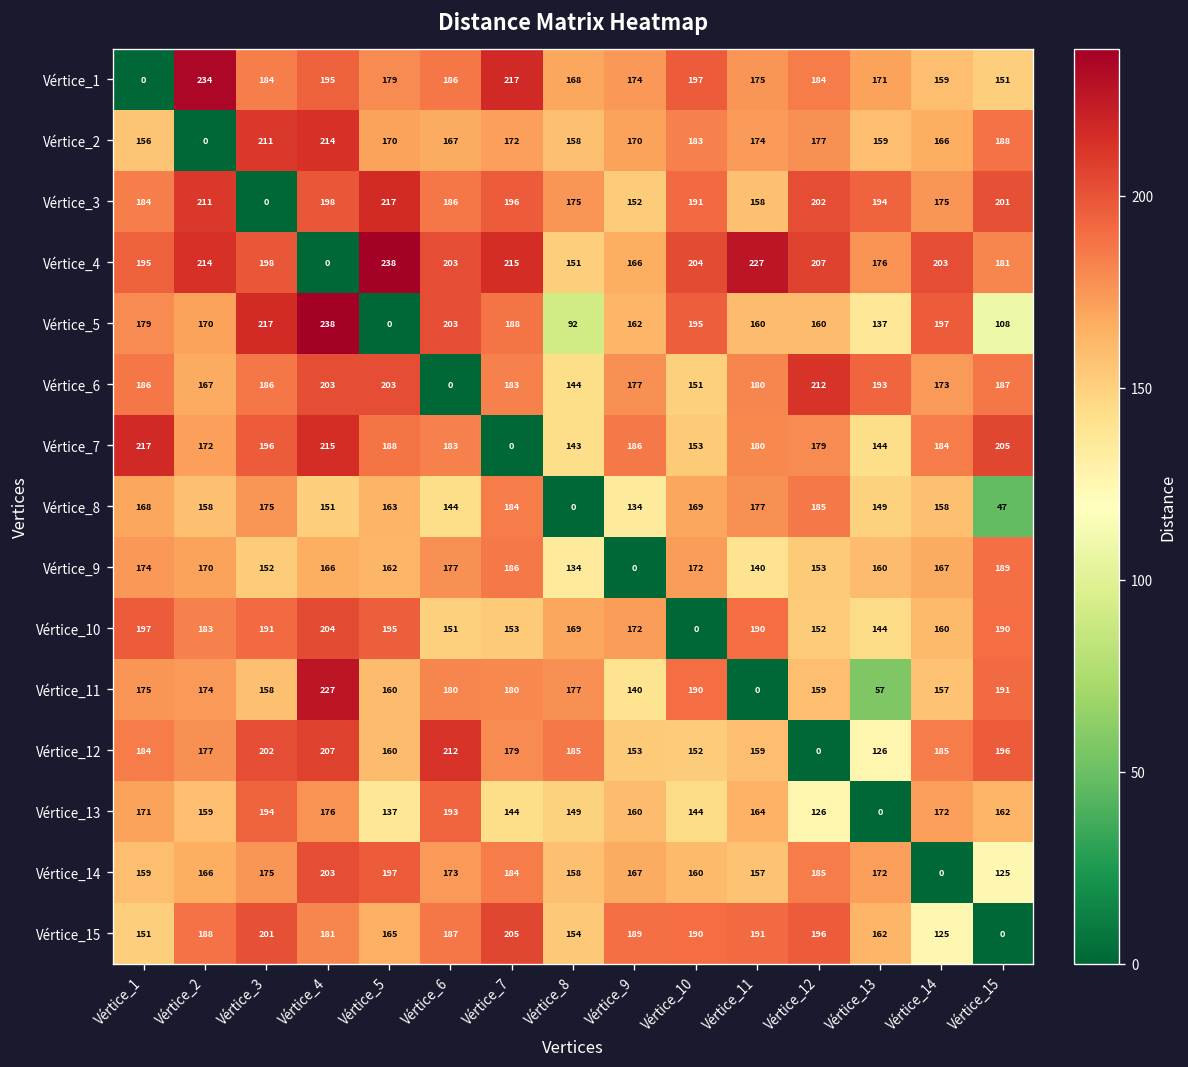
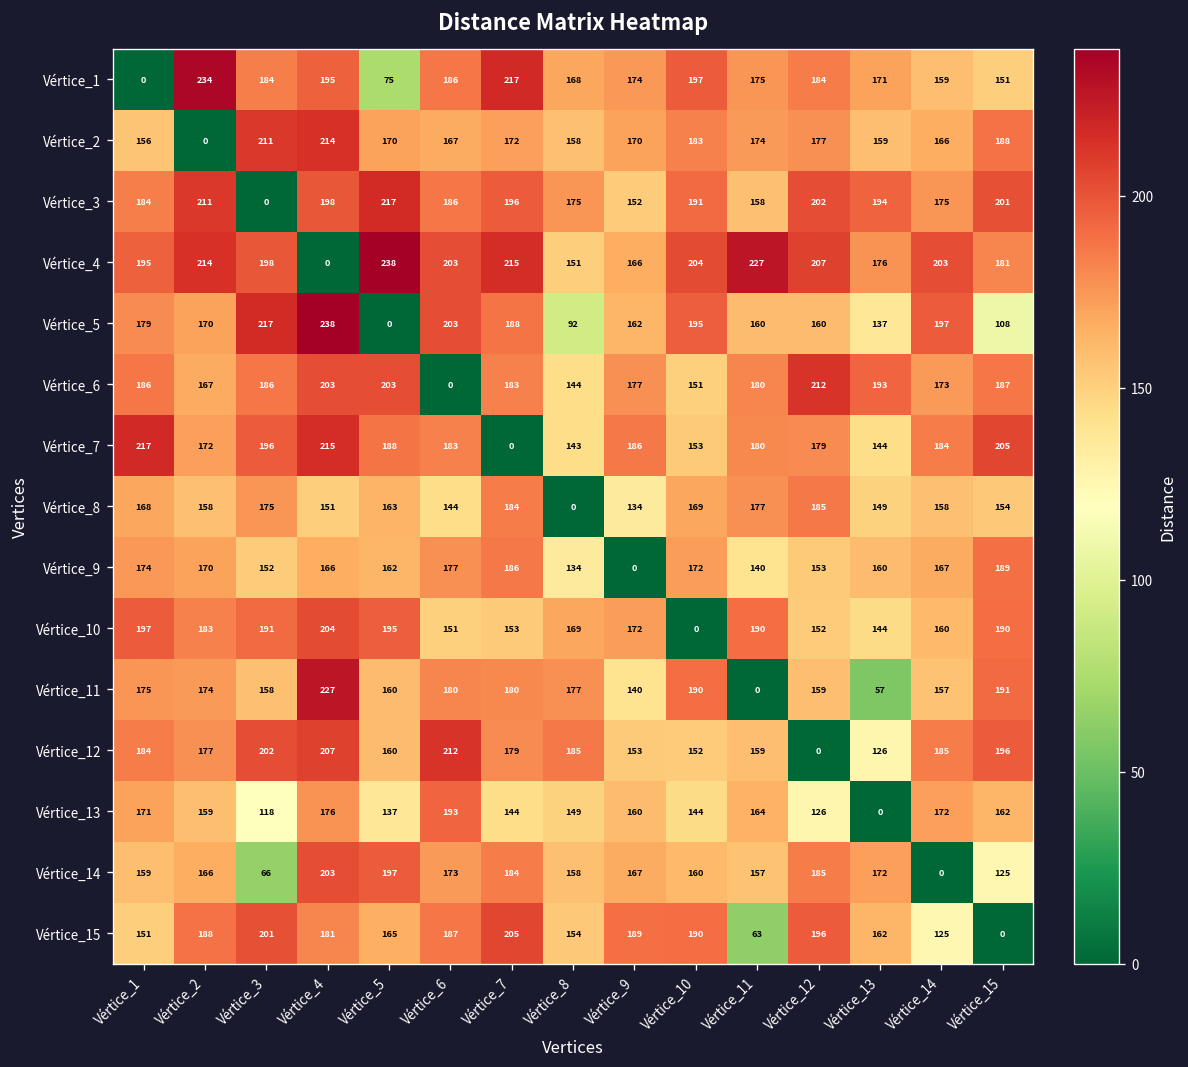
Vértice_1, Vértice_5: 179 -> 75
Vértice_8, Vértice_15: 47 -> 154
Vértice_13, Vértice_3: 194 -> 118
Vértice_14, Vértice_3: 175 -> 66
Vértice_15, Vértice_11: 191 -> 63
